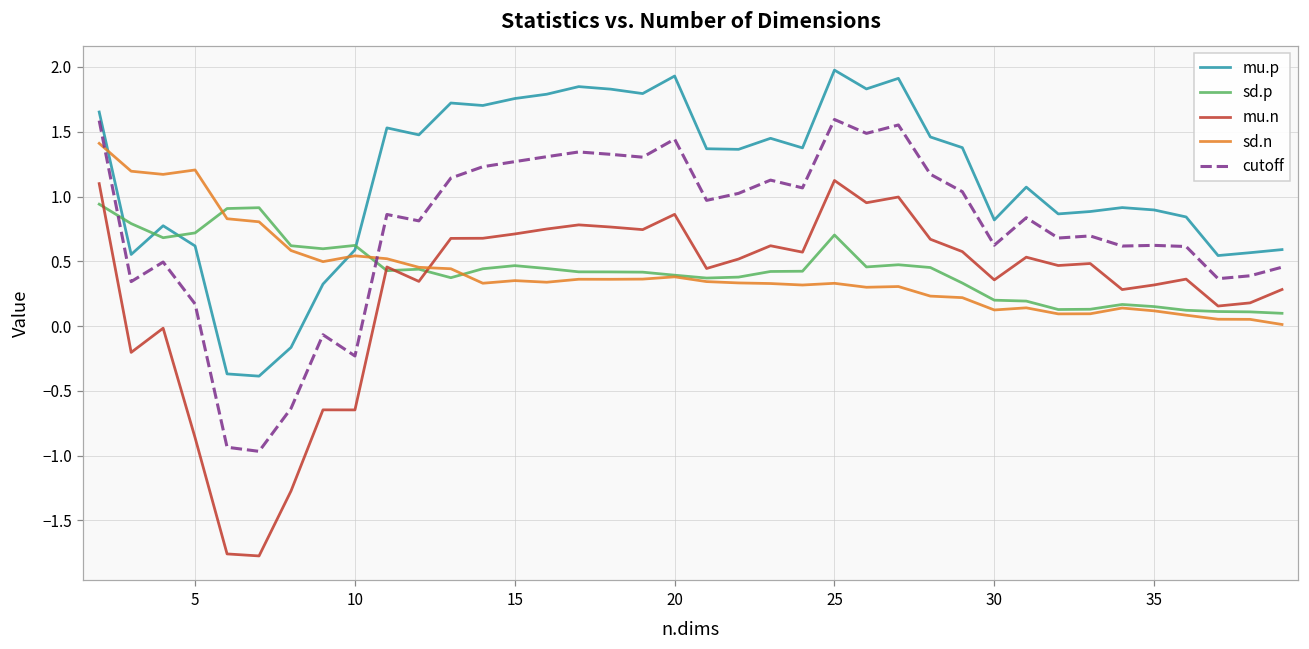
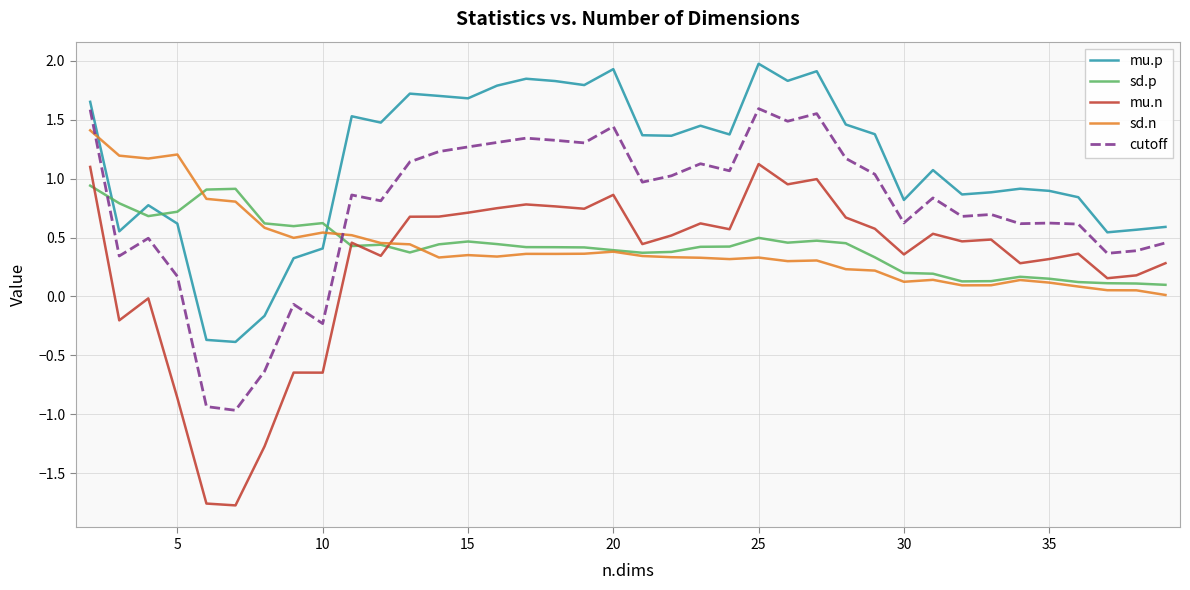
mu.p, 10: 0.59 -> 0.41
mu.p, 15: 1.76 -> 1.68
sd.p, 25: 0.70 -> 0.50
